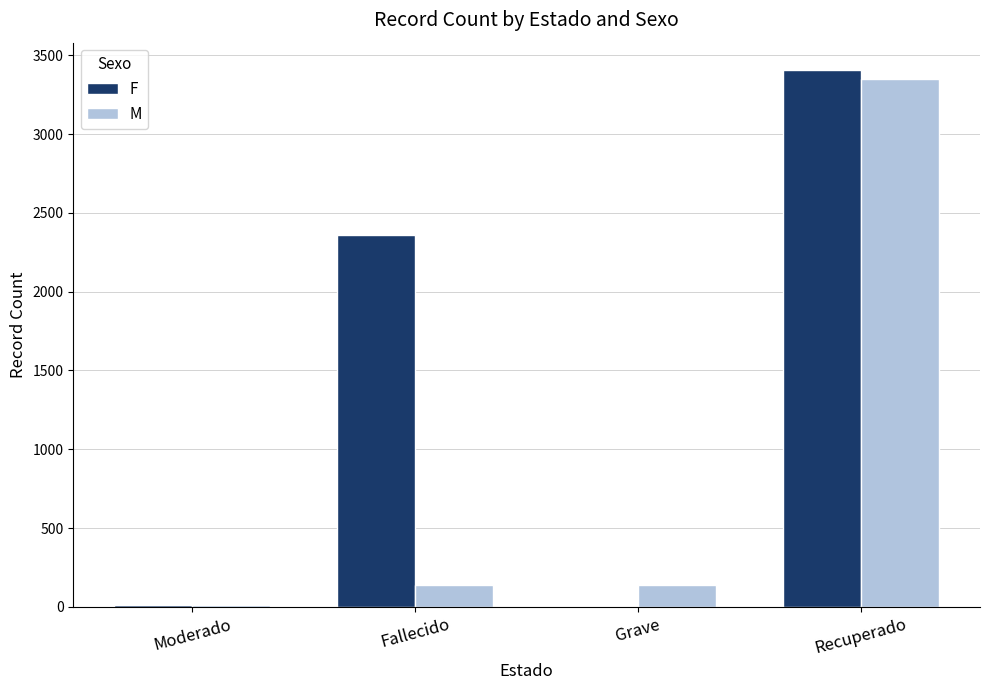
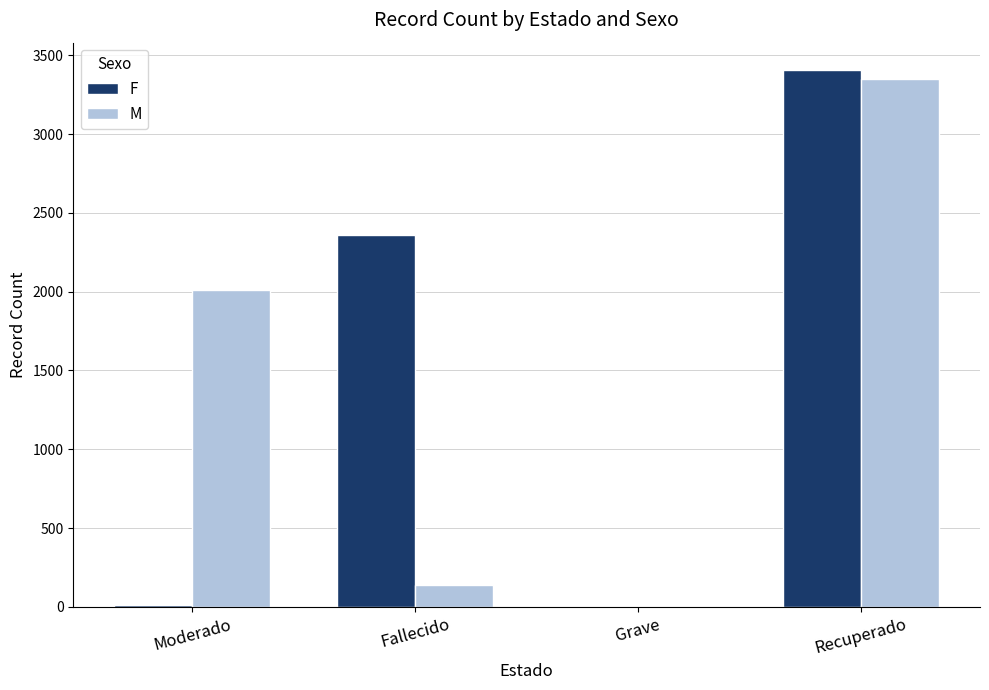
M, Moderado: 10 -> 2010
M, Grave: 140 -> 10
